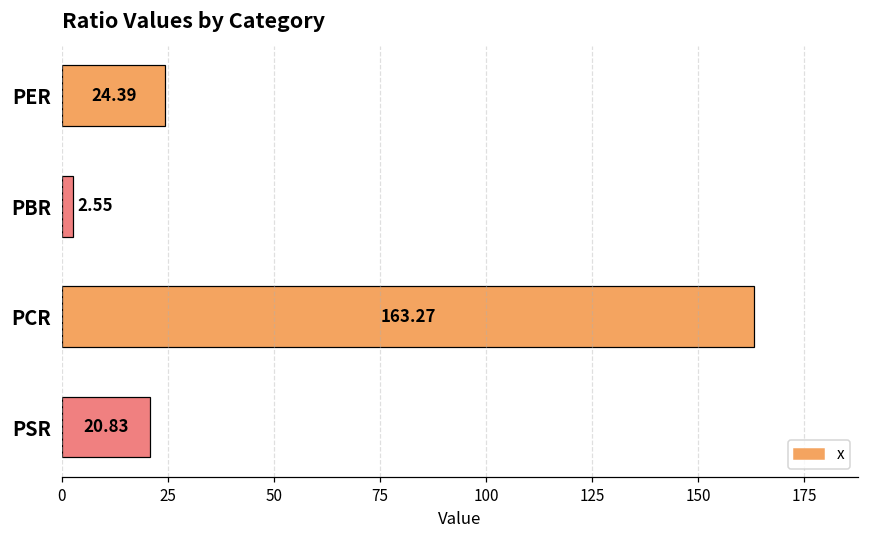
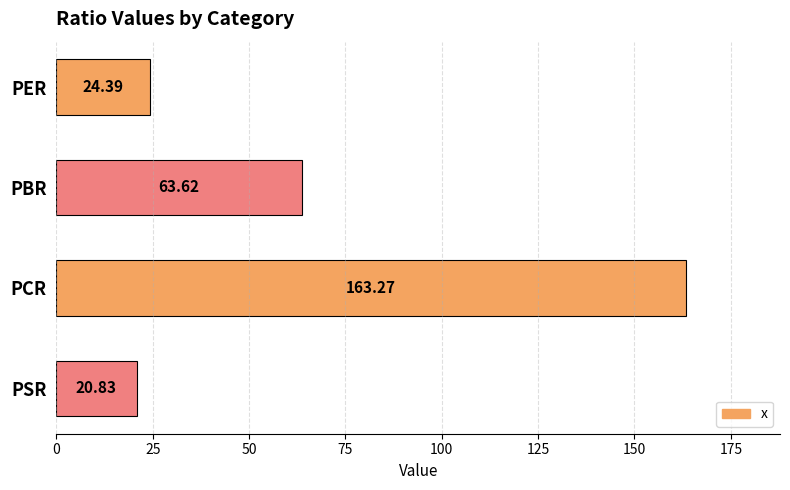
PBR: 2.55 -> 63.62
